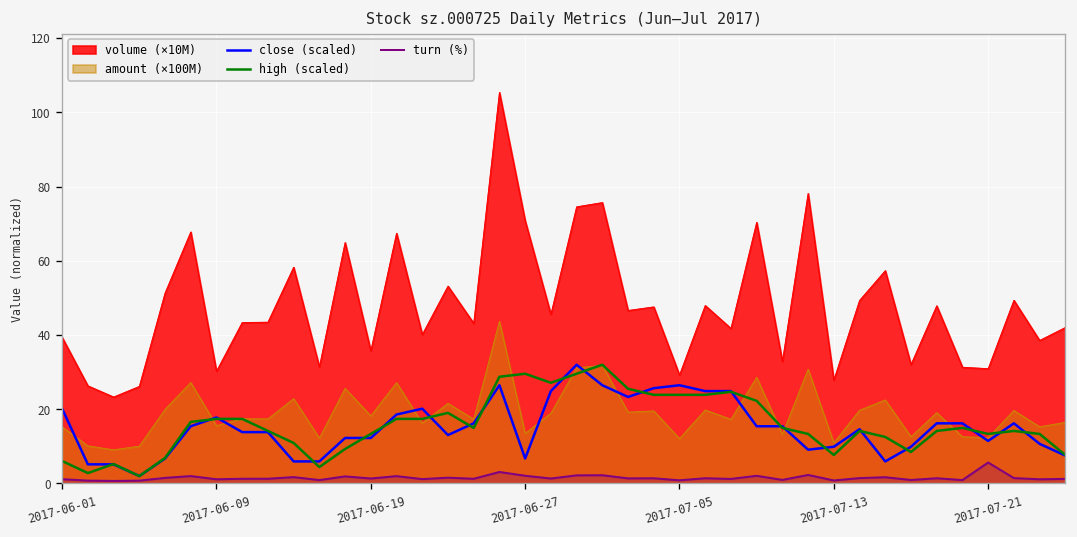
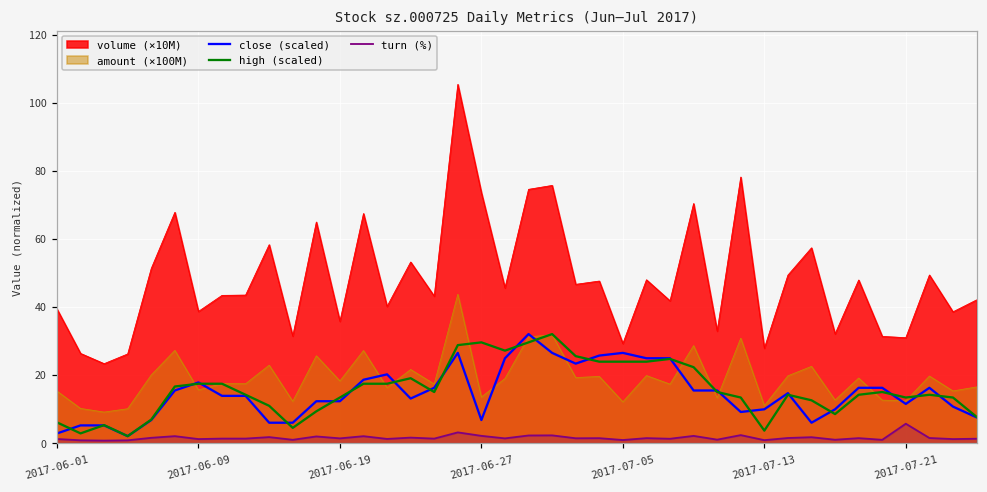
close (scaled), 2017-06-01: 20 -> 3
volume (×10M), 2017-06-09: 30 -> 39
volume (×10M), 2017-06-27: 71 -> 74
high (scaled), 2017-07-13: 8 -> 4
